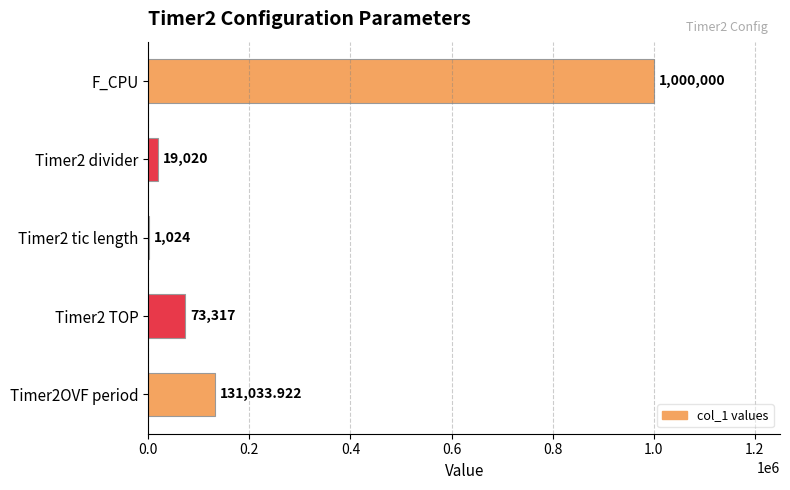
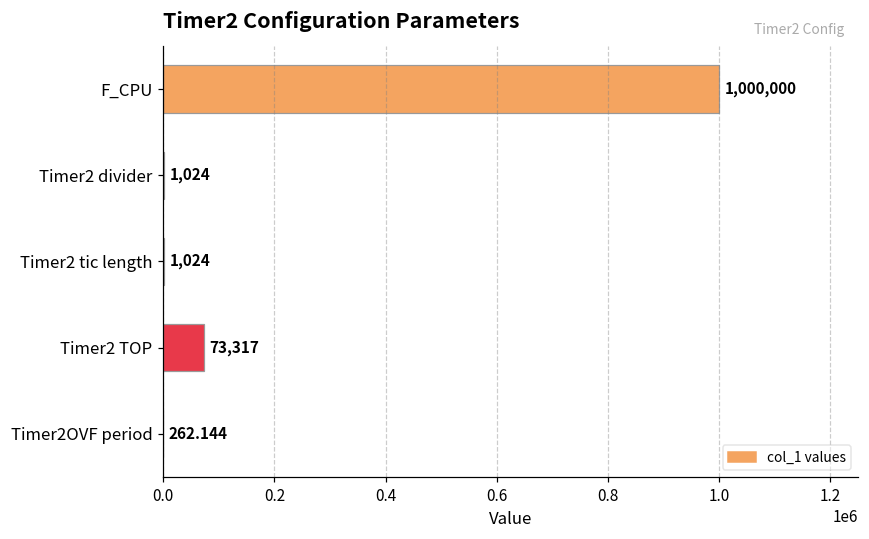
Timer2 divider: 19,020 -> 1,024
Timer2OVF period: 131,033.922 -> 262.144
